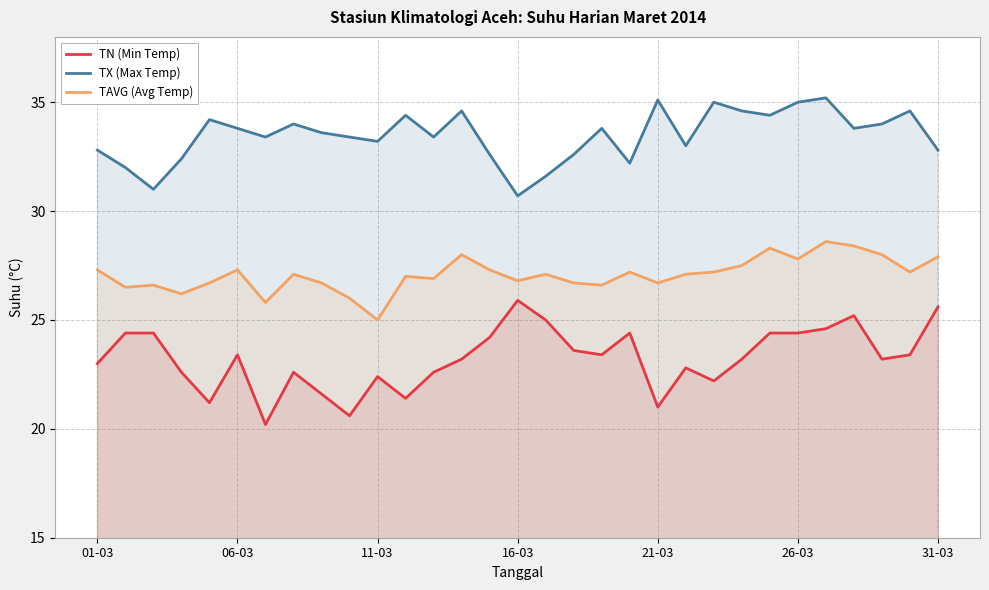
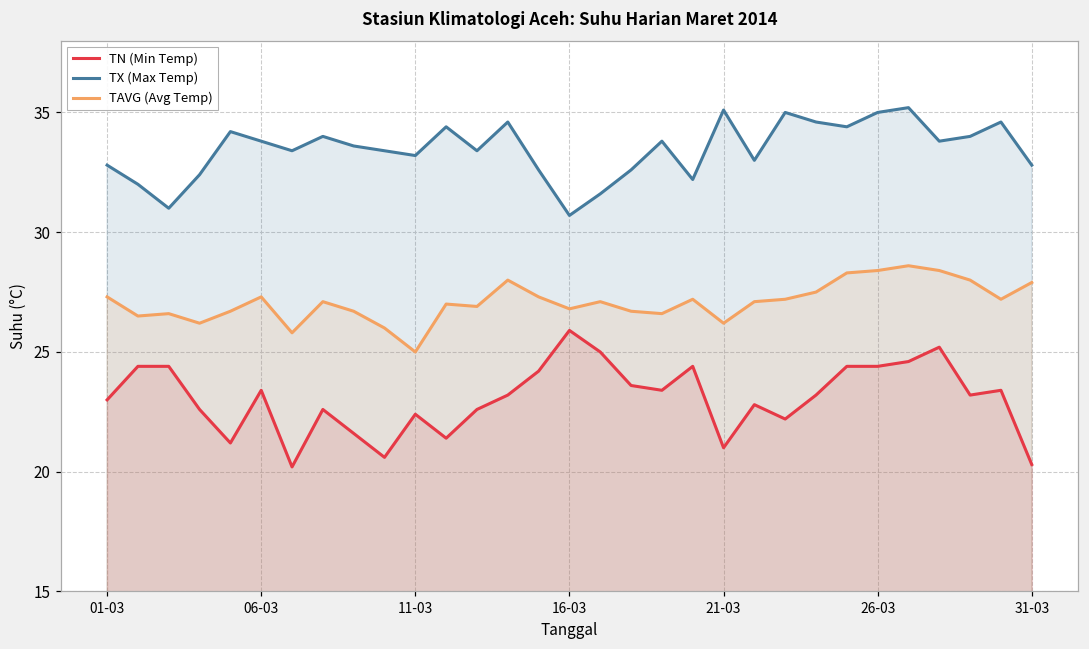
TAVG (Avg Temp), 21-03: 26.7 -> 26.2
TAVG (Avg Temp), 26-03: 27.8 -> 28.4
TN (Min Temp), 31-03: 25.6 -> 20.3
